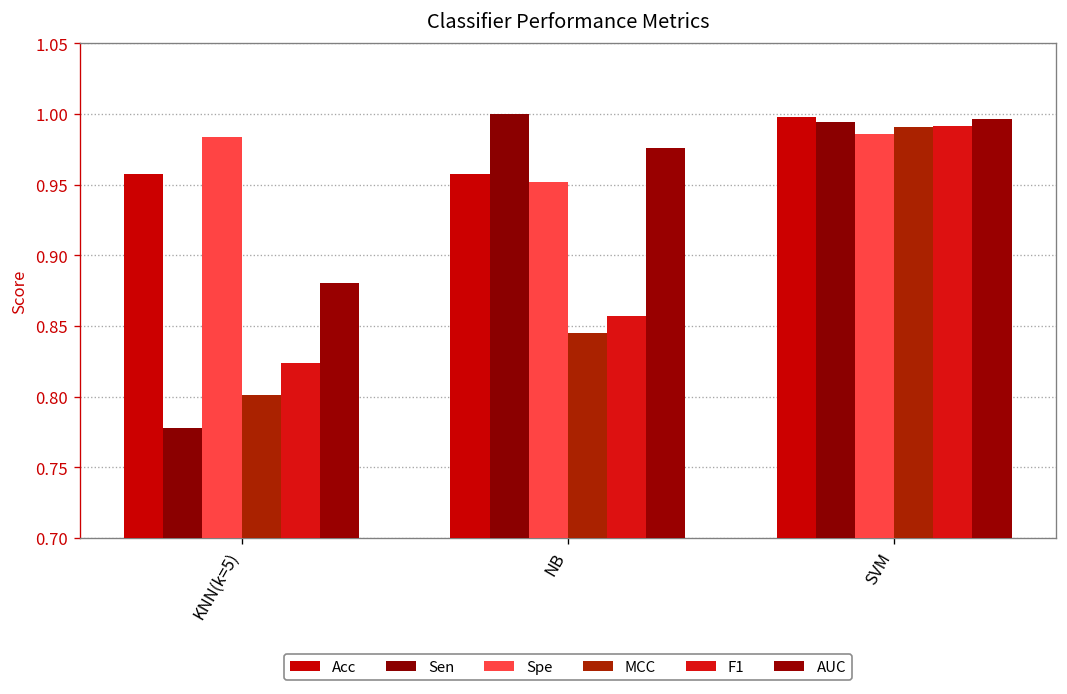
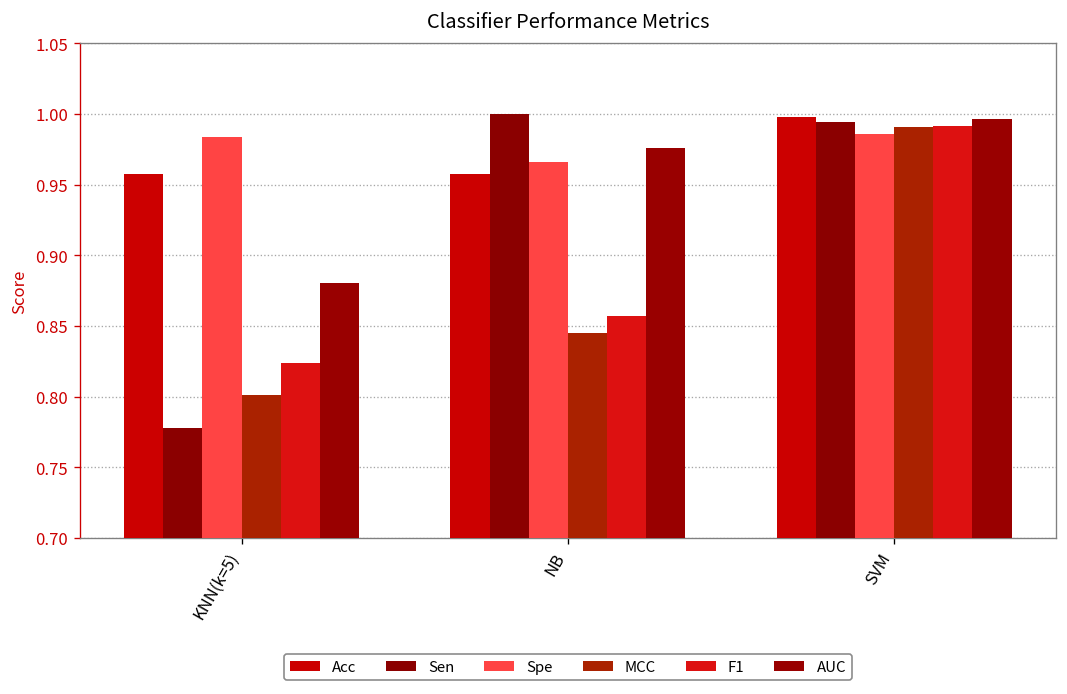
Spe, NB: 0.952 -> 0.966
